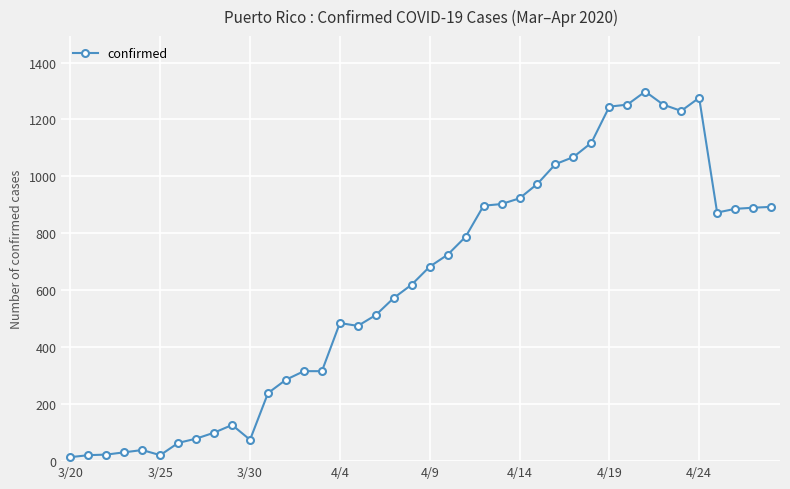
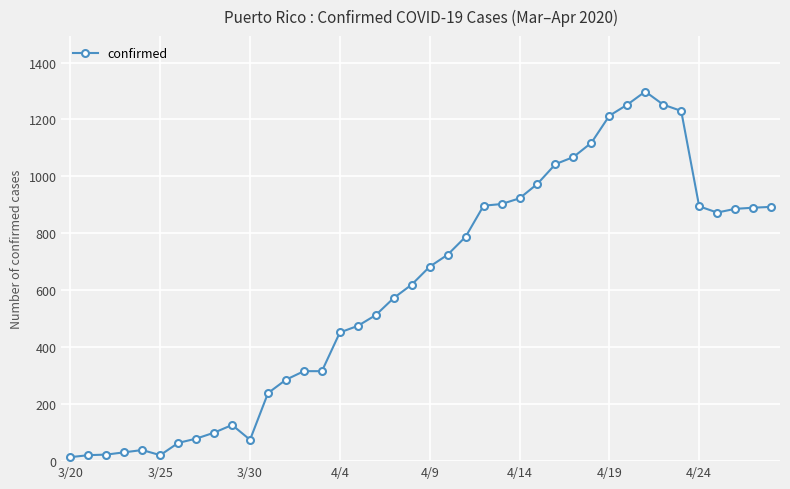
4/4: 490 -> 450
4/19: 1250 -> 1210
4/24: 1280 -> 900
